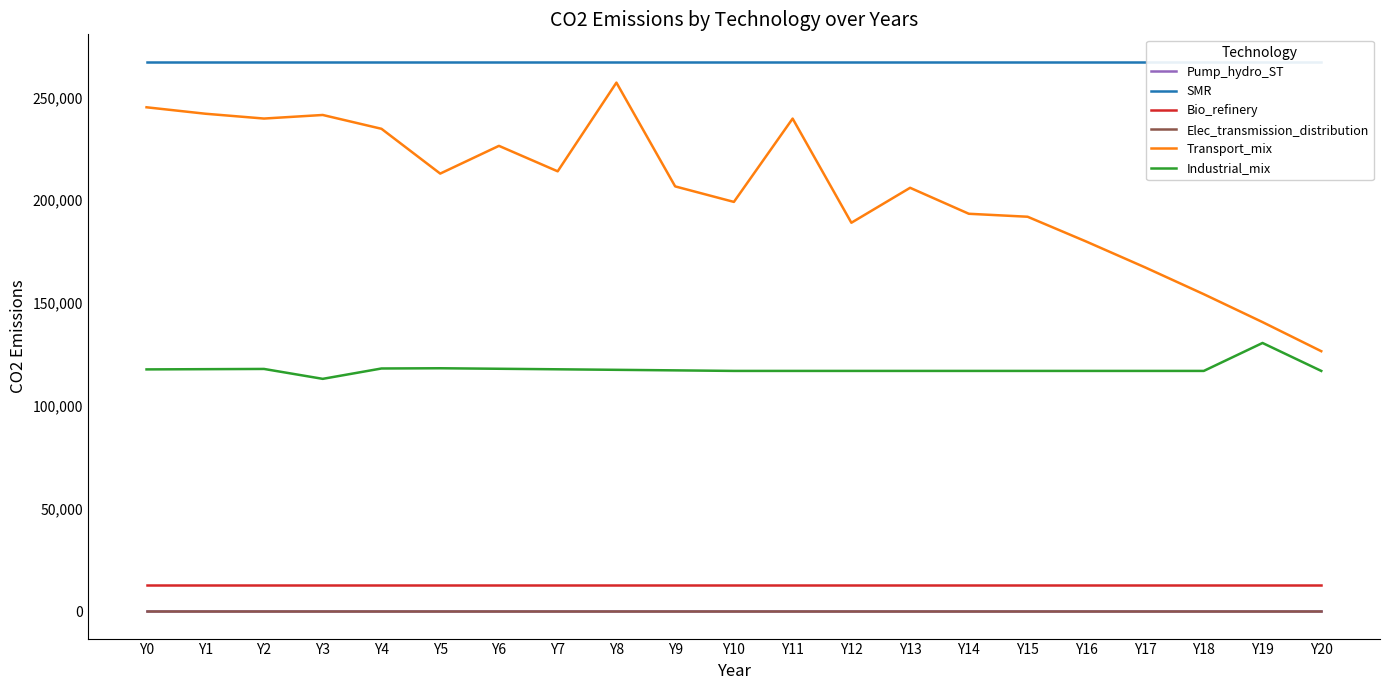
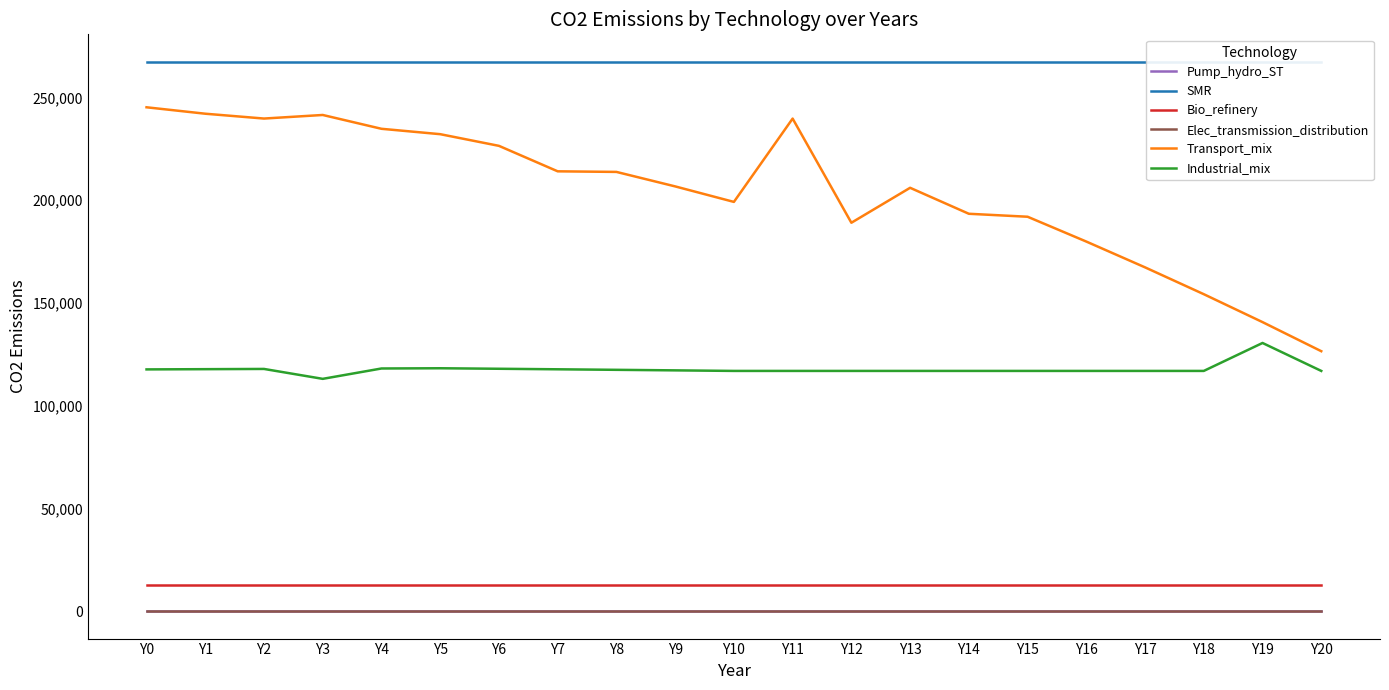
Transport_mix, Y5: 213,000 -> 232,000
Transport_mix, Y8: 257,000 -> 214,000
